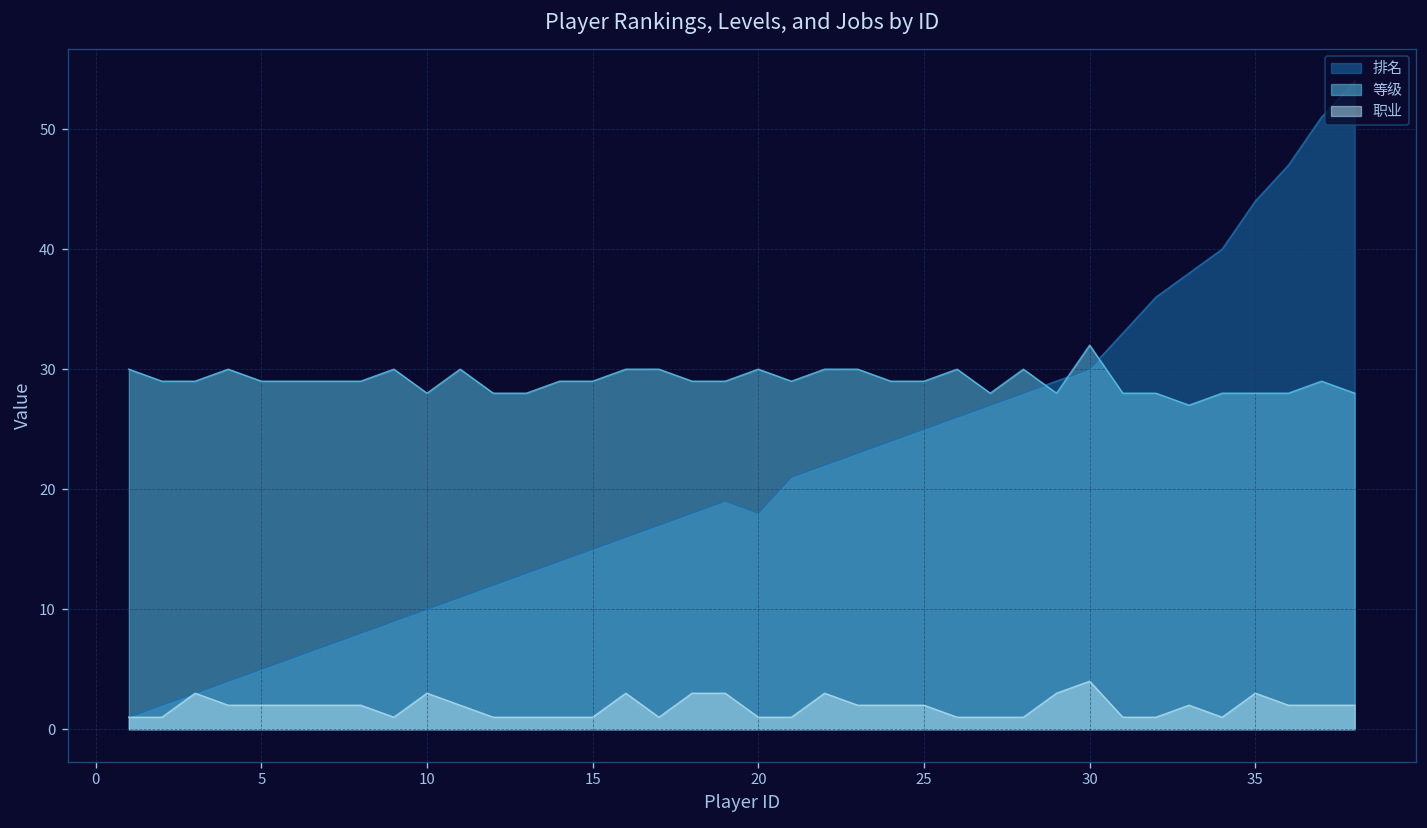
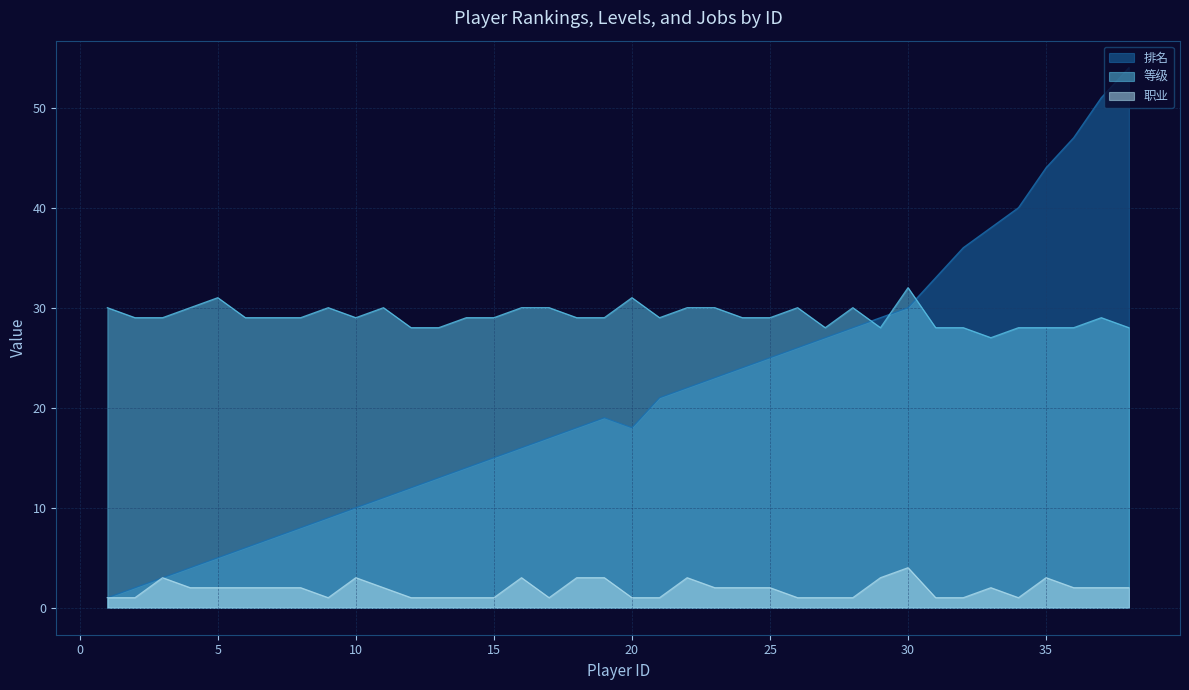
等级, 5: 29 -> 31
等级, 10: 28 -> 29
等级, 20: 30 -> 31
